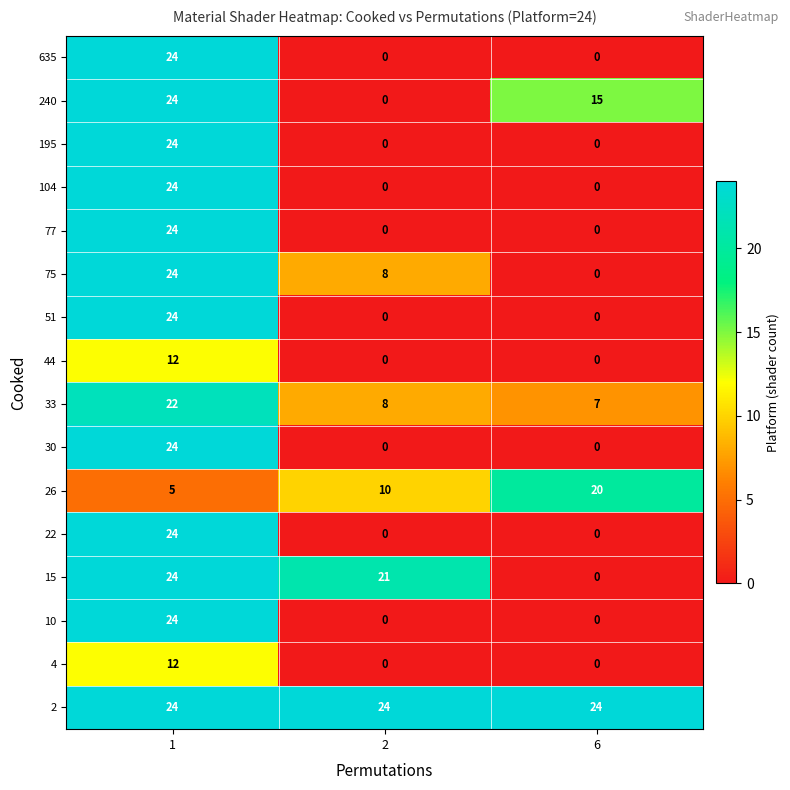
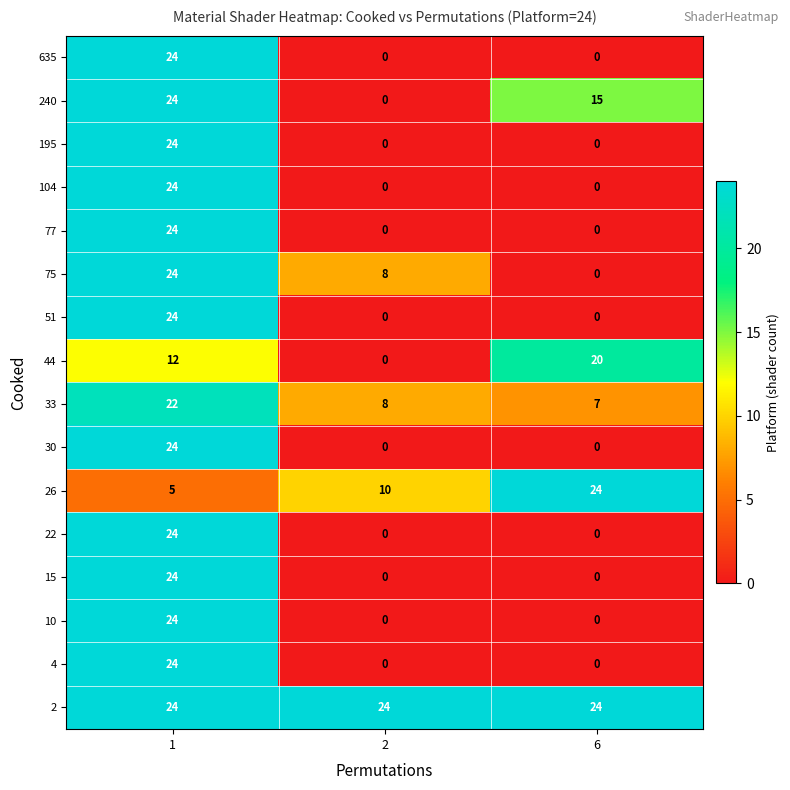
44, 6: 0 -> 20
26, 6: 20 -> 24
15, 2: 21 -> 0
4, 1: 12 -> 24
